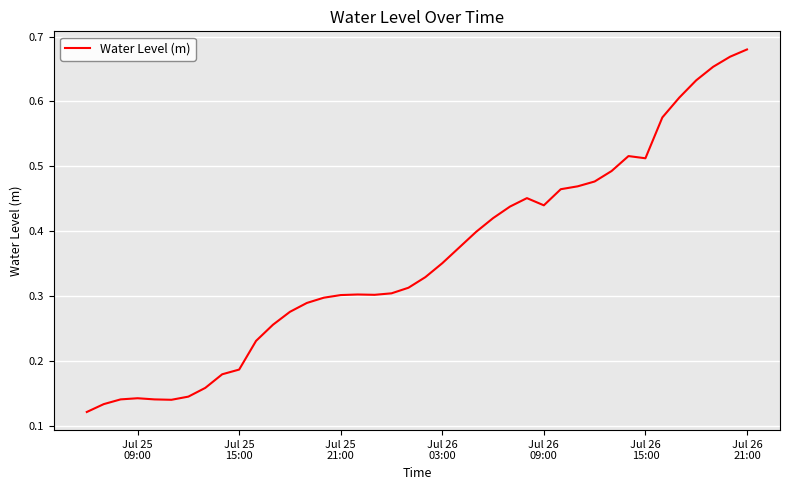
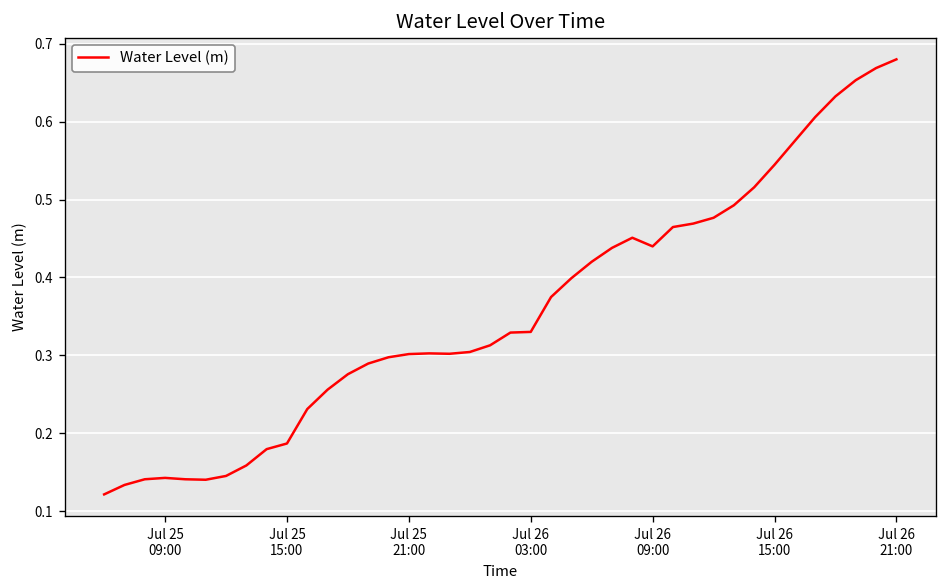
Jul 26 03:00: 0.35 -> 0.33
Jul 26 15:00: 0.51 -> 0.54
